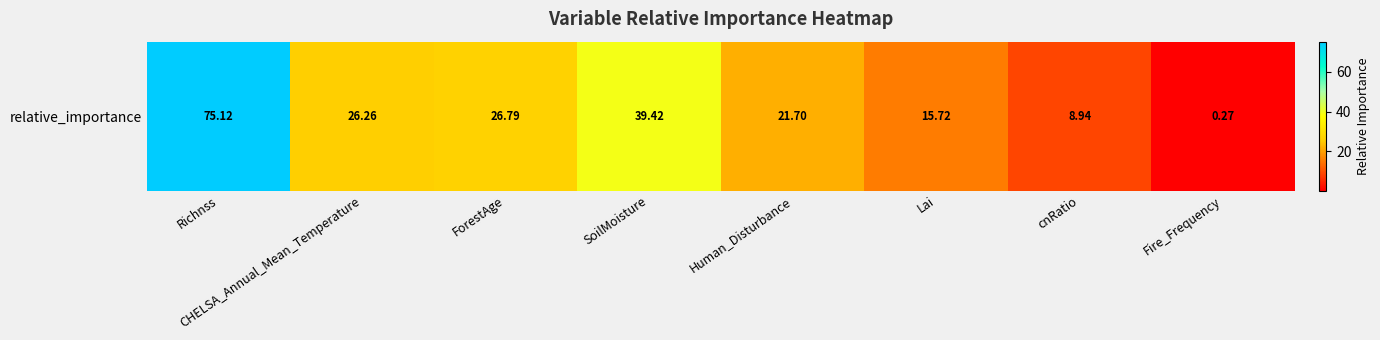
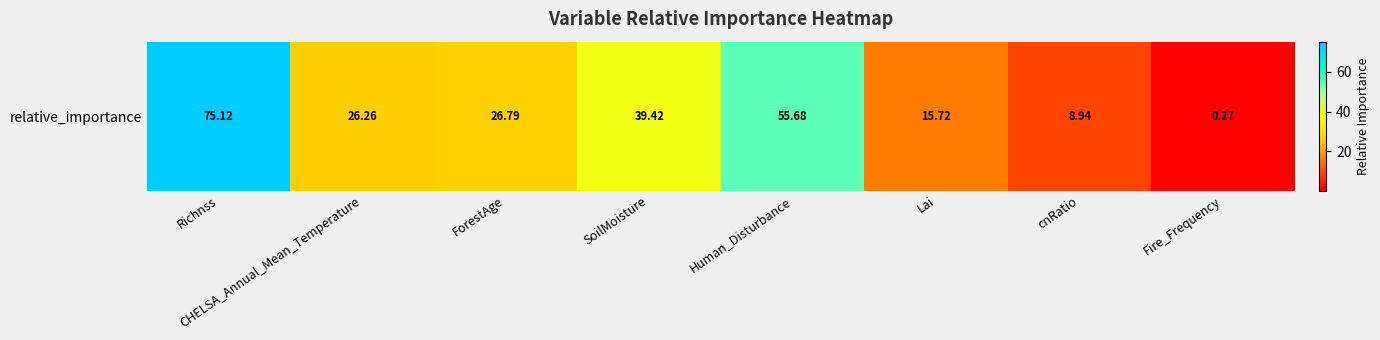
relative_importance, Human_Disturbance: 21.70 -> 55.68
